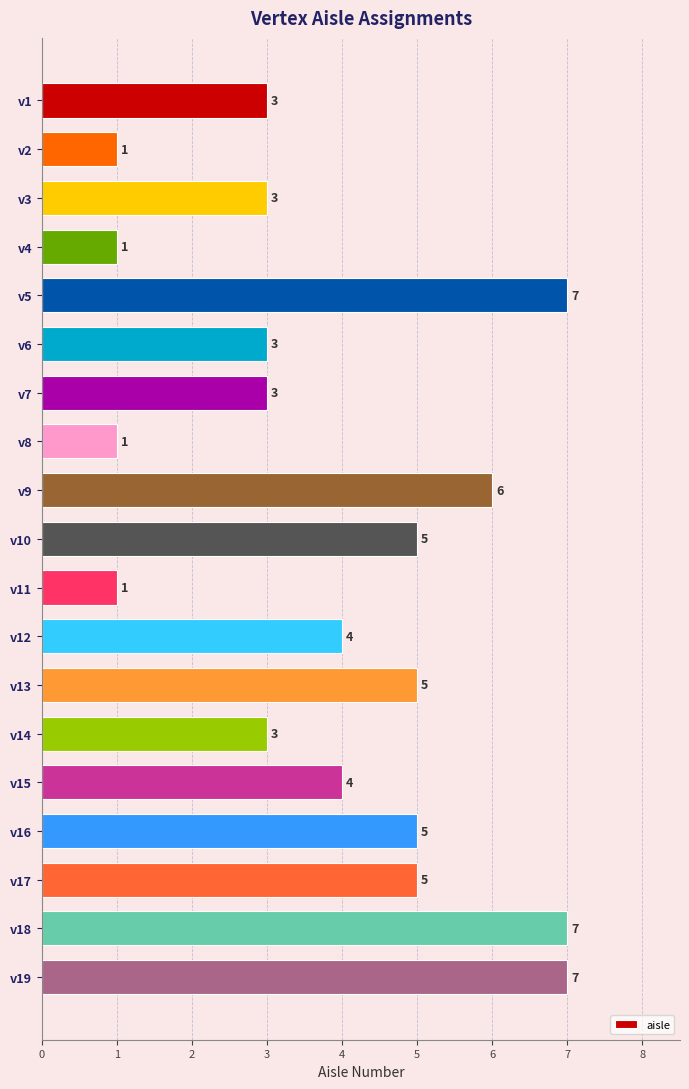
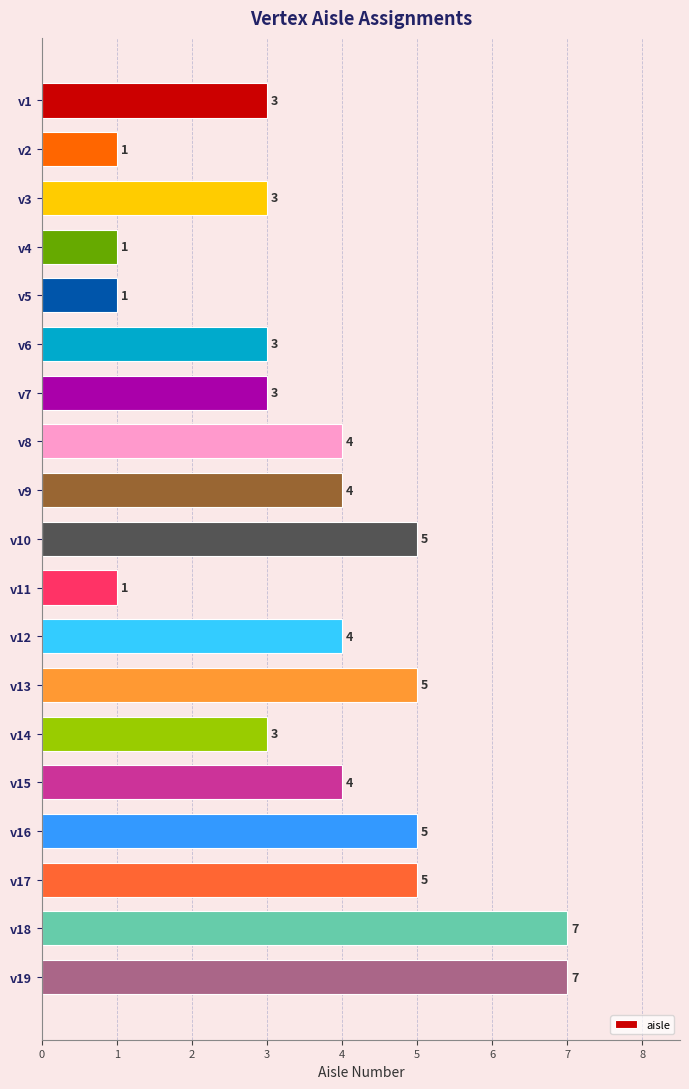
v5: 7 -> 1
v8: 1 -> 4
v9: 6 -> 4
